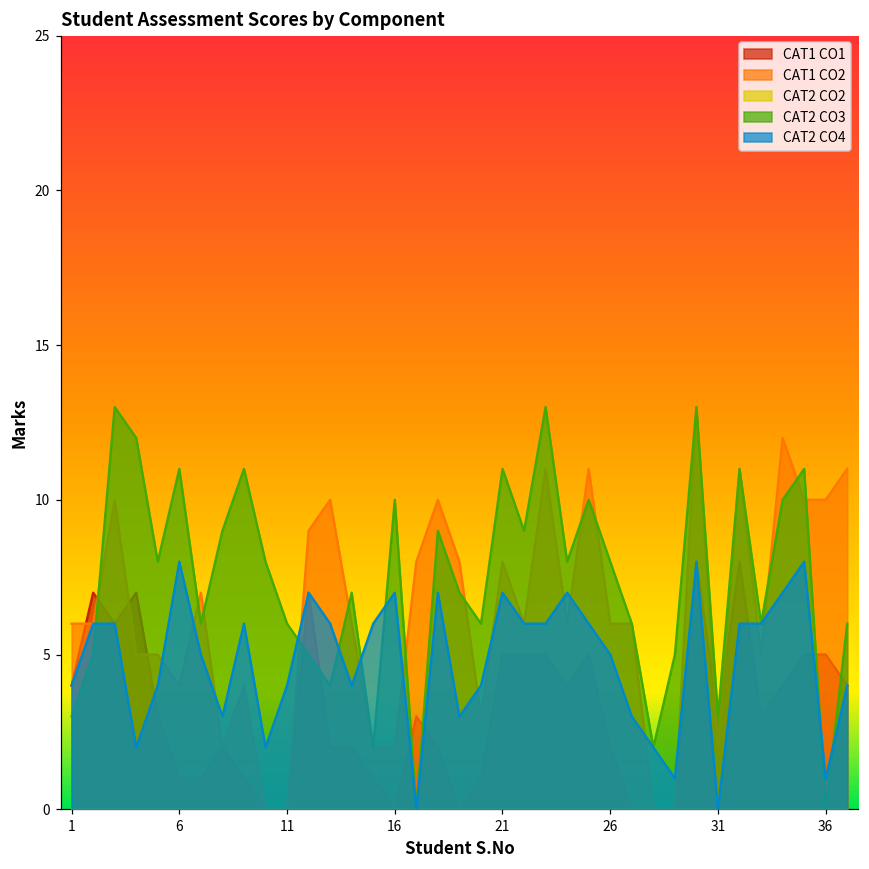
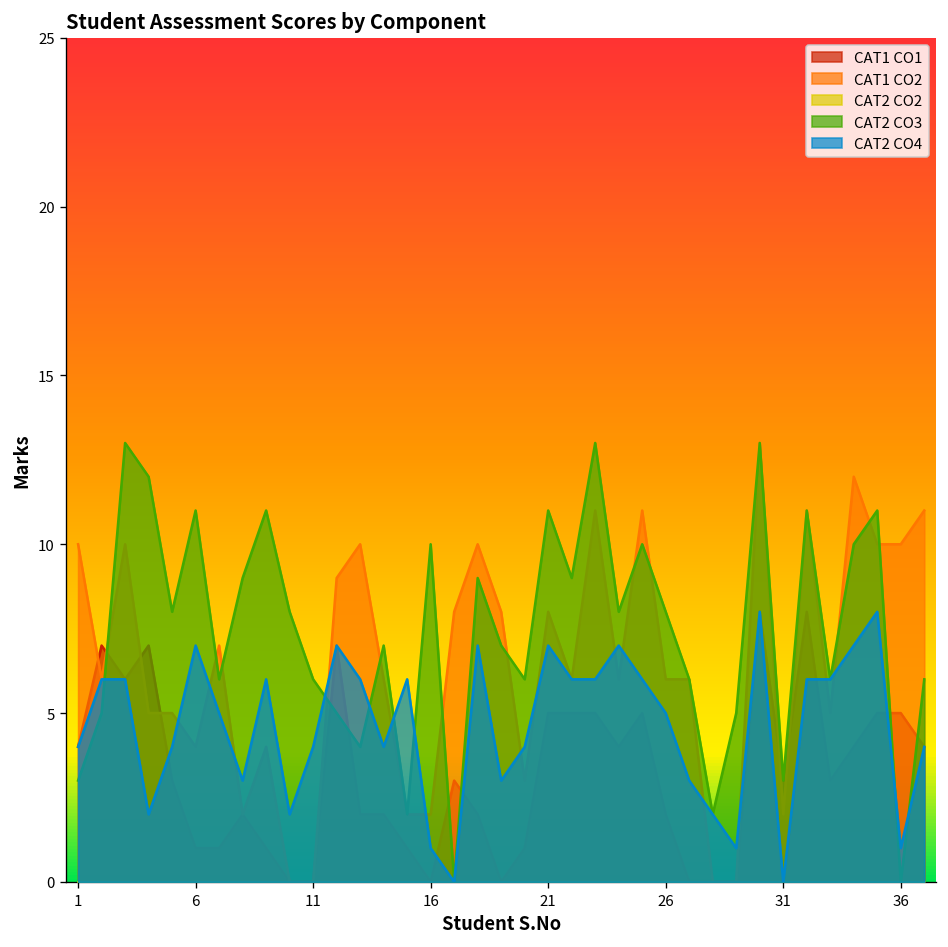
CAT1 CO2, 1: 6 -> 10
CAT2 CO4, 6: 8 -> 7
CAT2 CO4, 16: 7 -> 1
